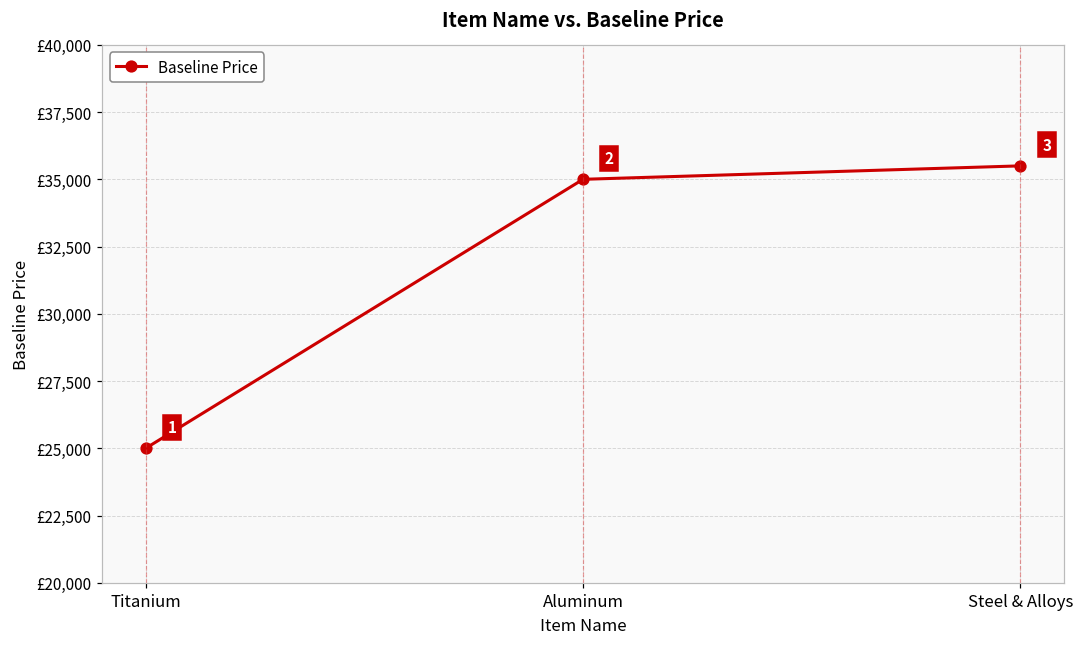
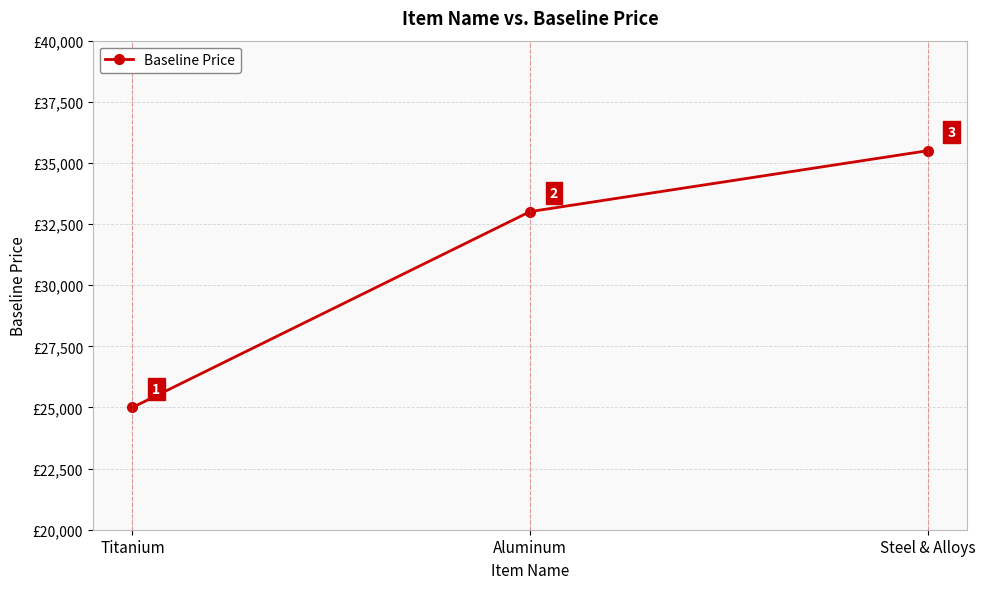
Aluminum: £35,000 -> £33,000
